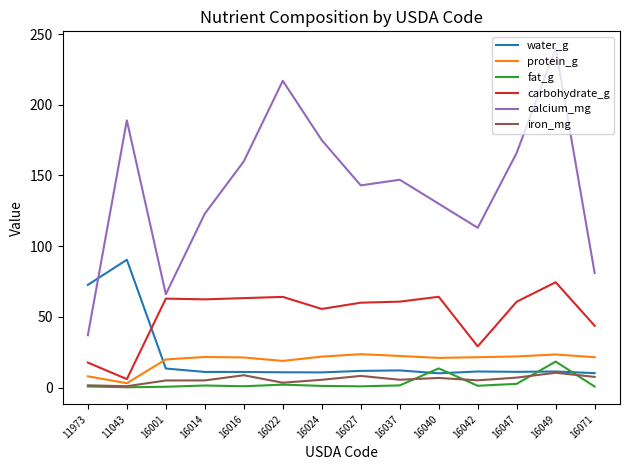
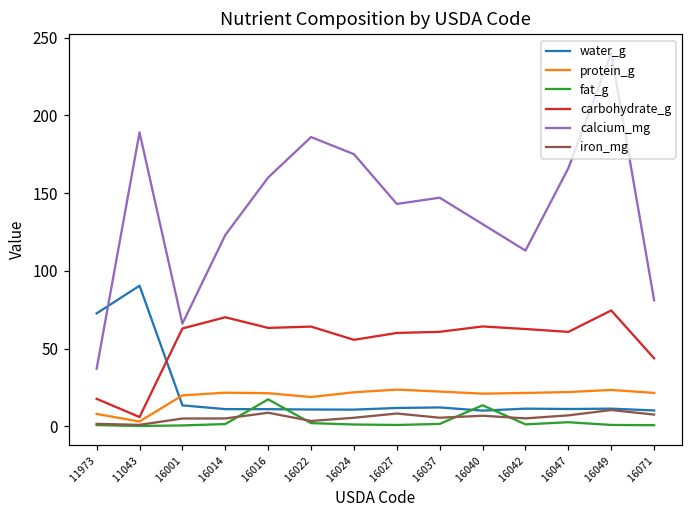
carbohydrate_g, 16014: 62 -> 70
fat_g, 16016: 1 -> 17
calcium_mg, 16022: 217 -> 186
carbohydrate_g, 16042: 29 -> 63
fat_g, 16049: 18 -> 1
